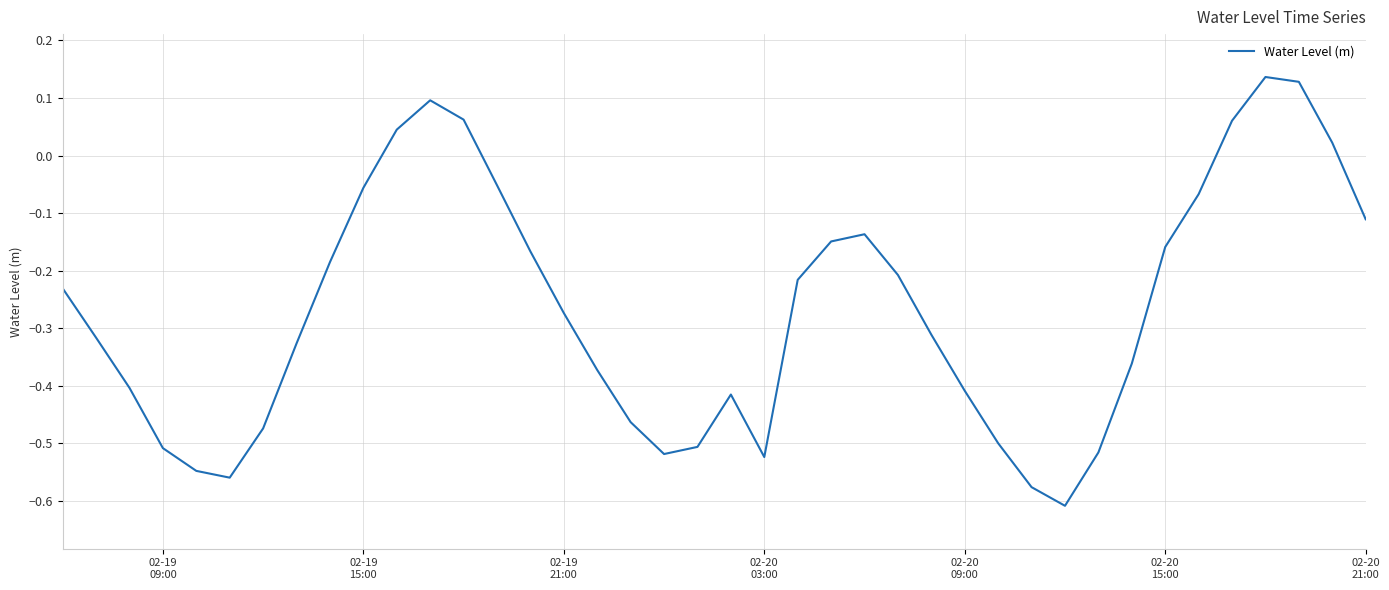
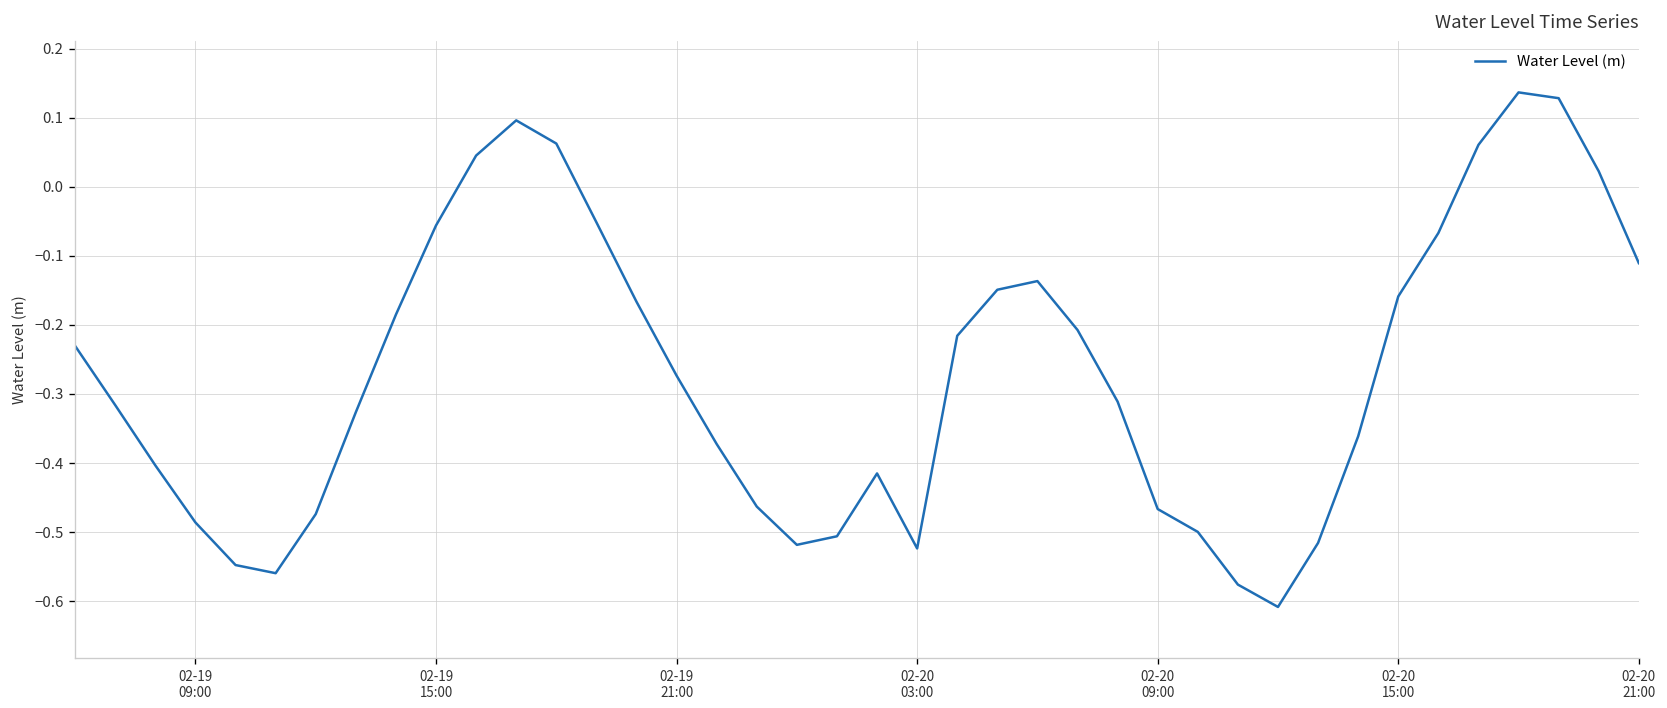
02-19 09:00: -0.51 -> -0.49
02-20 09:00: -0.41 -> -0.47
